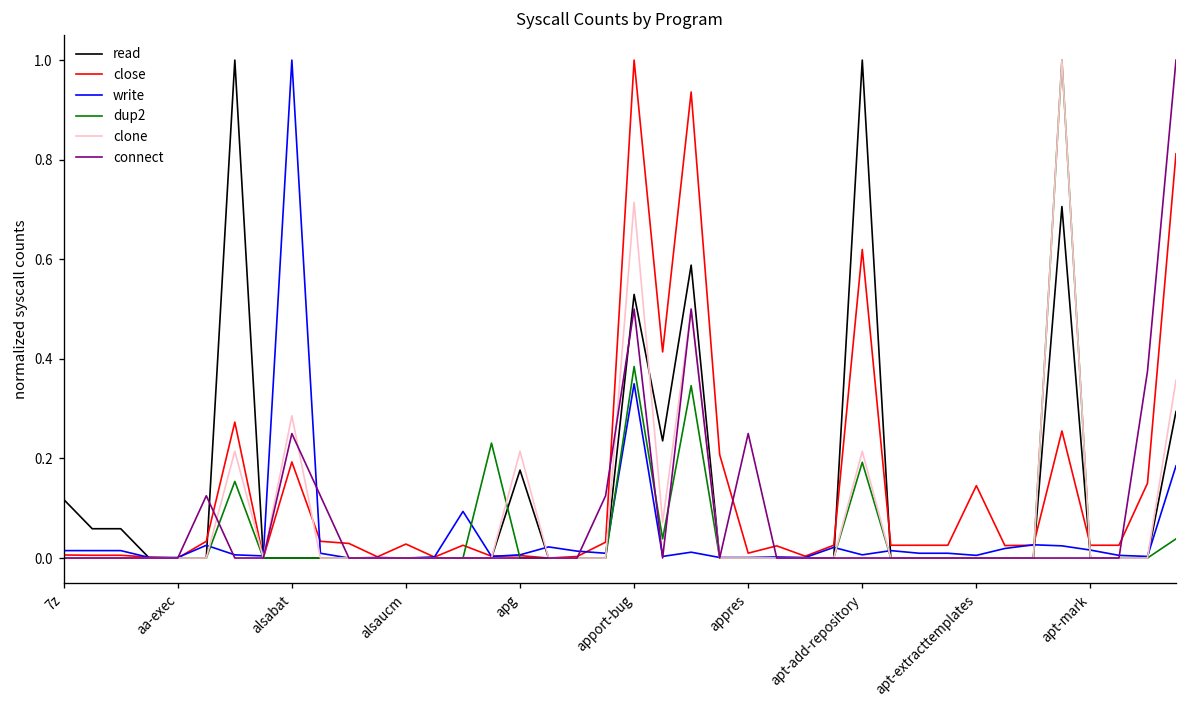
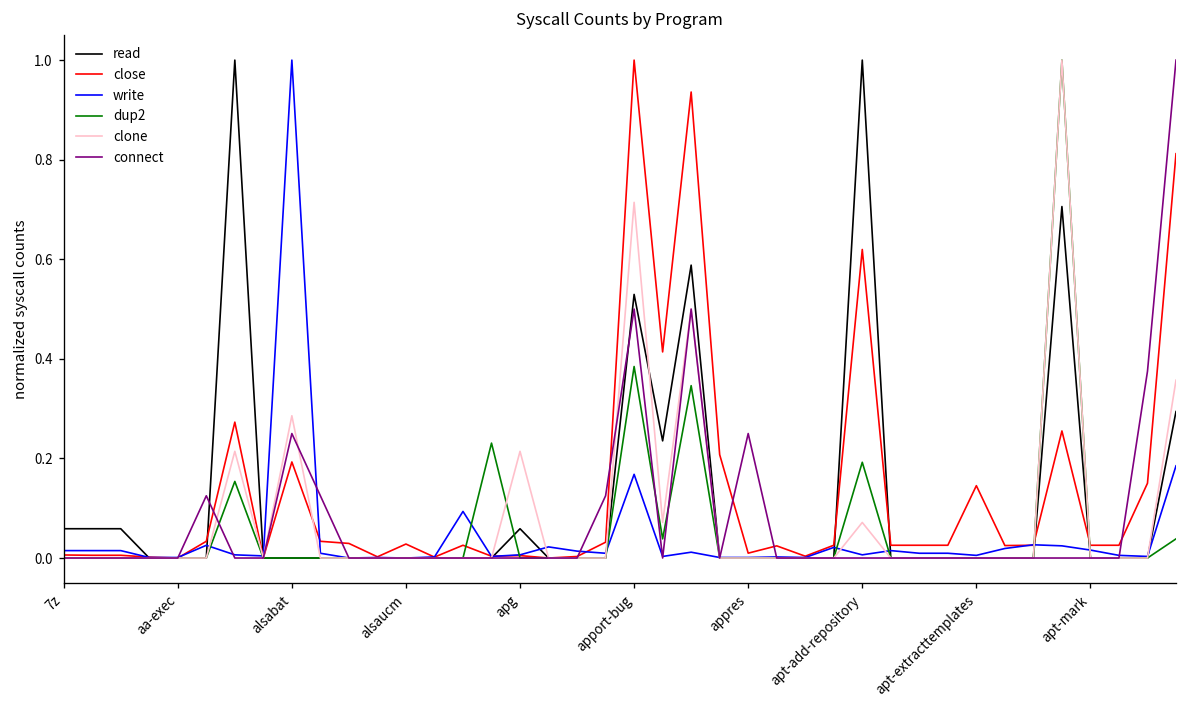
read, 7z: 0.12 -> 0.06
read, apg: 0.18 -> 0.06
write, apport-bug: 0.35 -> 0.17
clone, apt-add-repository: 0.21 -> 0.07
